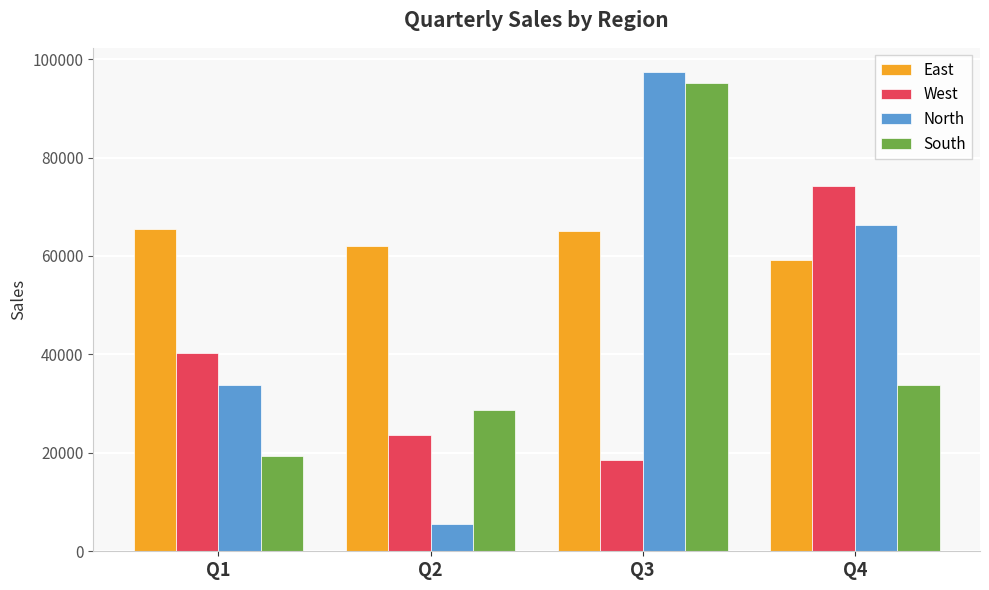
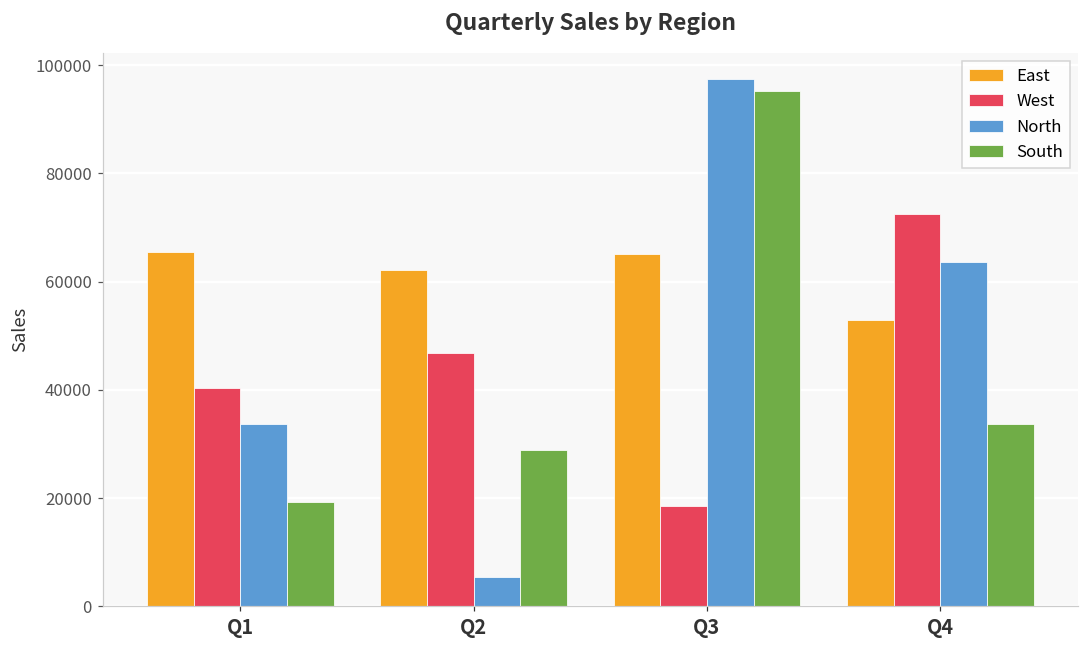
West, Q2: 24000 -> 47000
East, Q4: 59000 -> 53000
West, Q4: 74000 -> 72000
North, Q4: 66000 -> 64000
